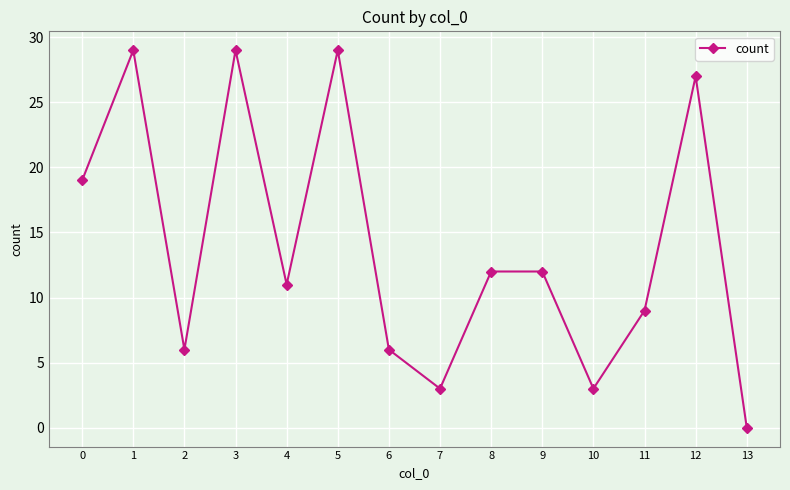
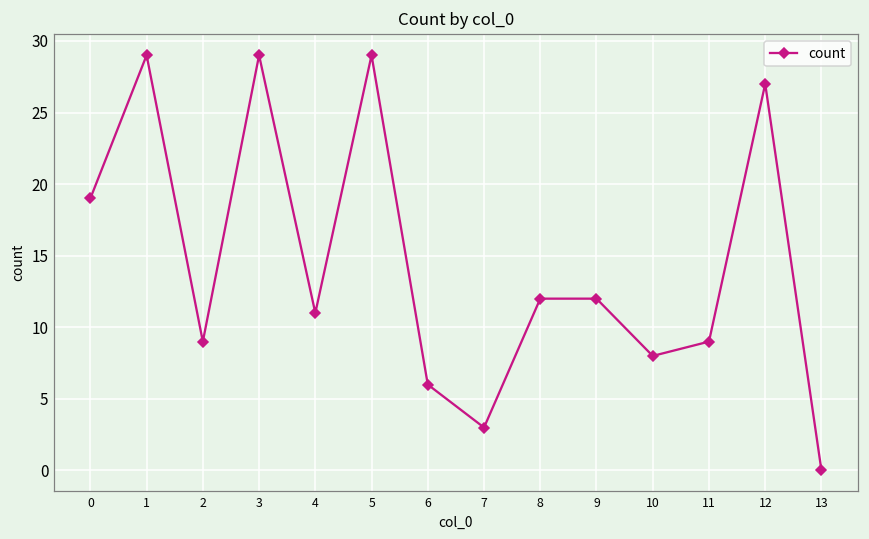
2: 6 -> 9
10: 3 -> 8
